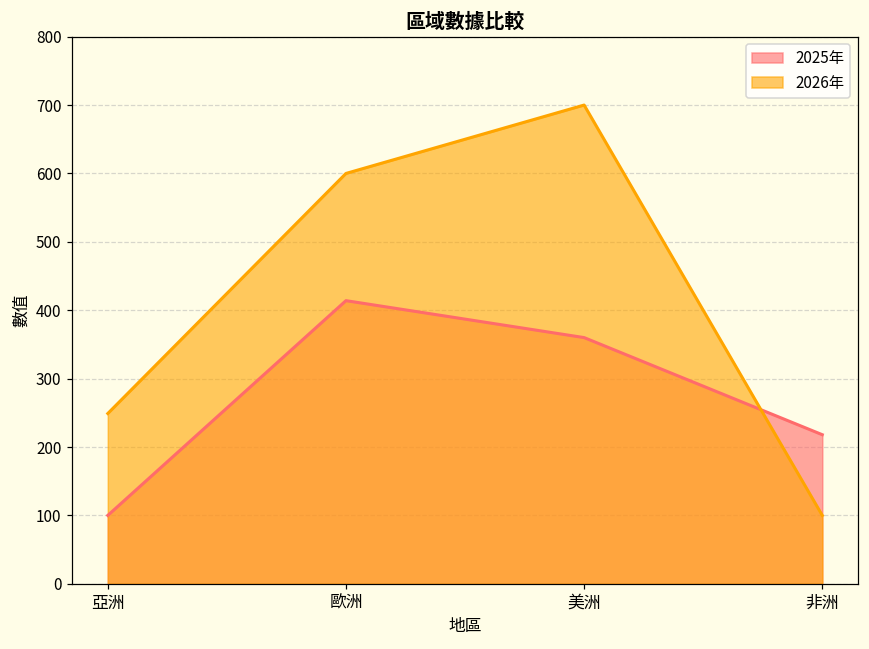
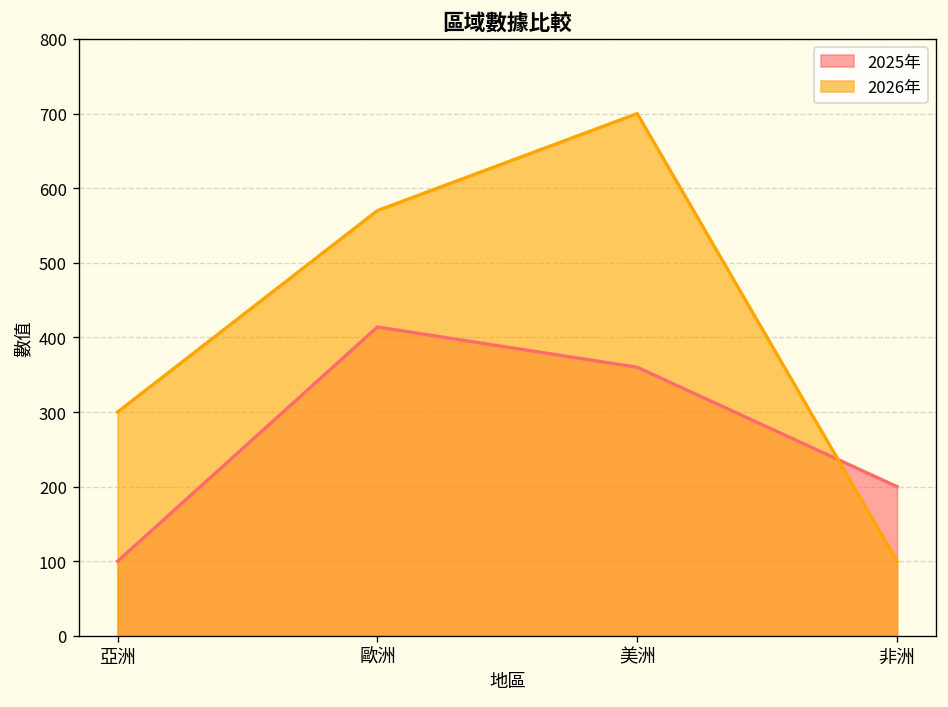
2026年, 亞洲: 250 -> 300
2026年, 歐洲: 600 -> 570
2025年, 非洲: 220 -> 200
